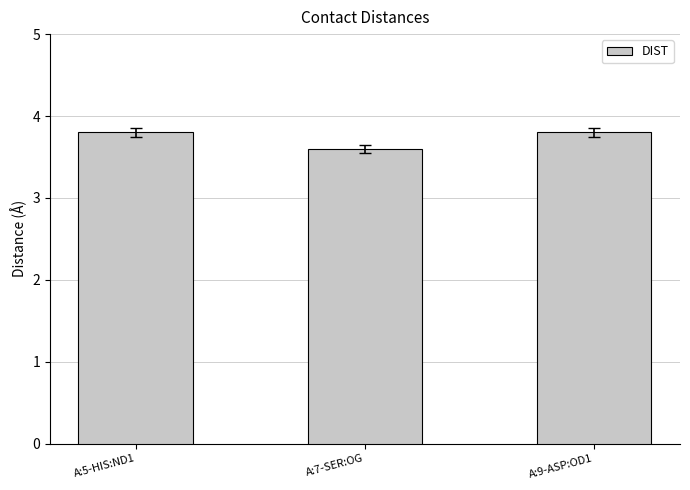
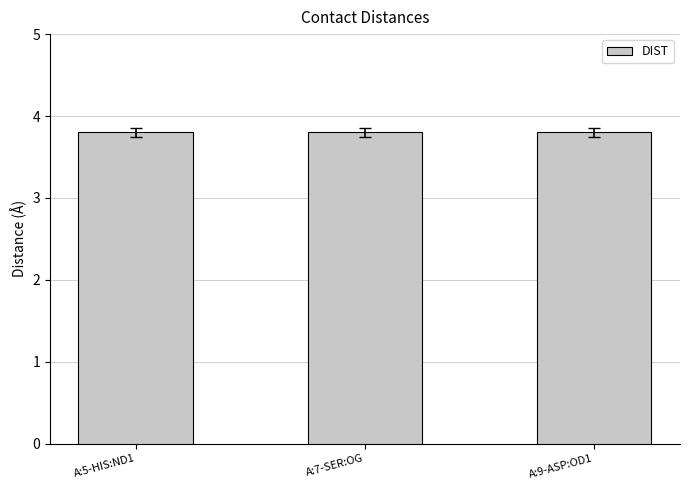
DIST, A:7-SER:OG: 3.6 -> 3.8
